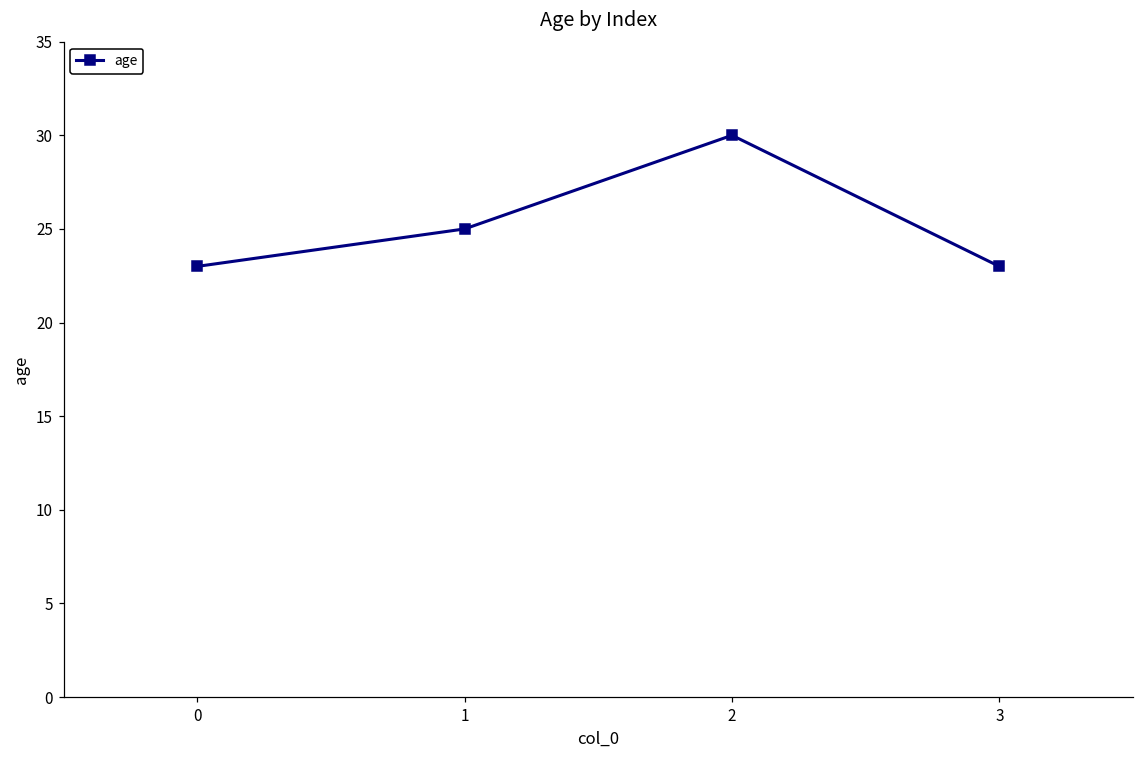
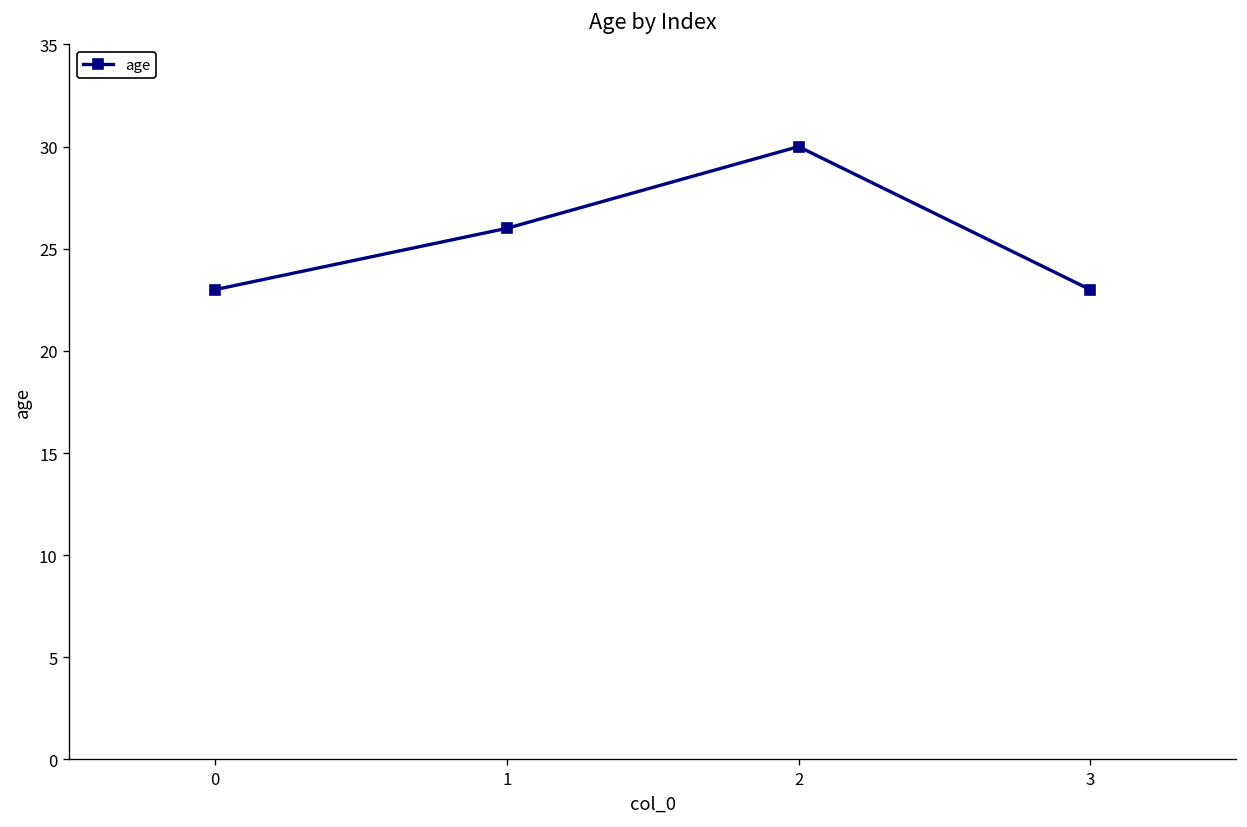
1: 25 -> 26
